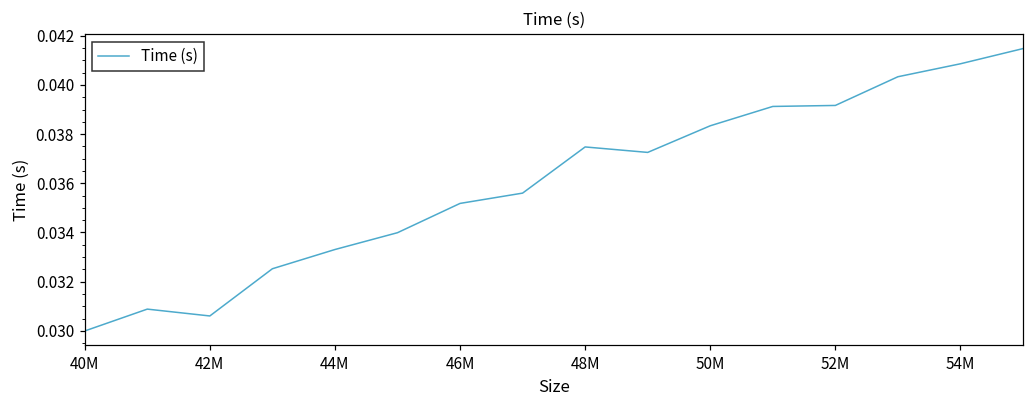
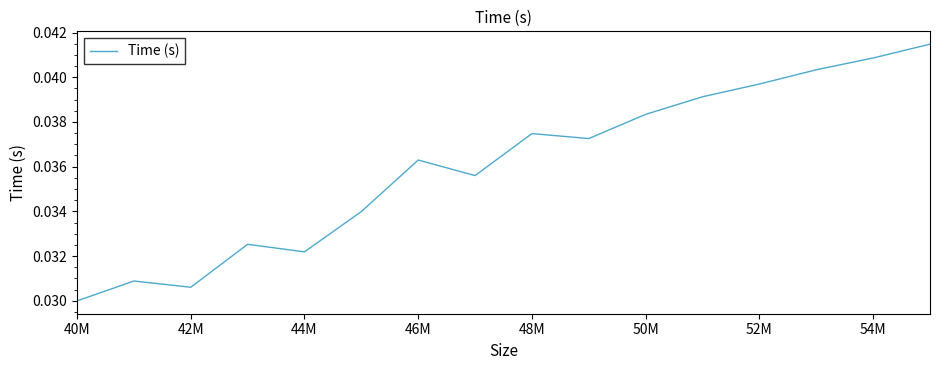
44M: 0.0333 -> 0.0322
46M: 0.0352 -> 0.0363
52M: 0.0392 -> 0.0397
